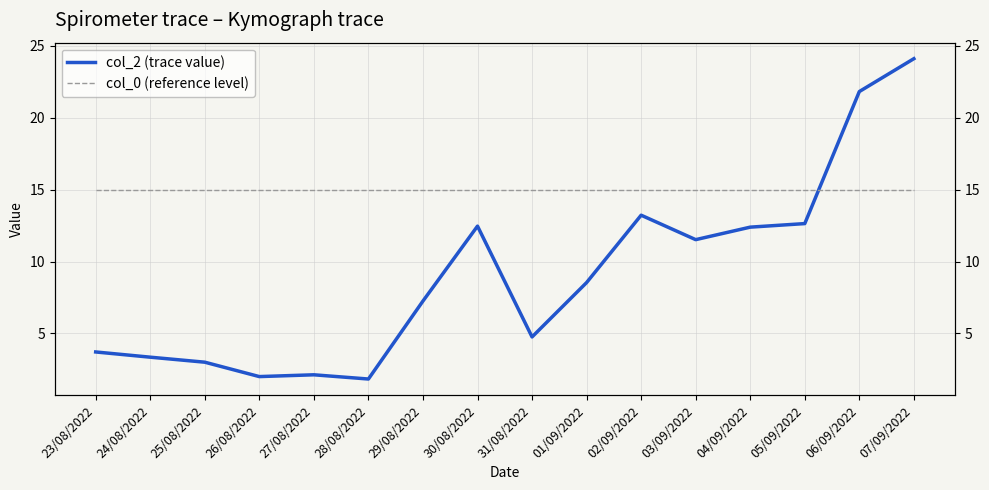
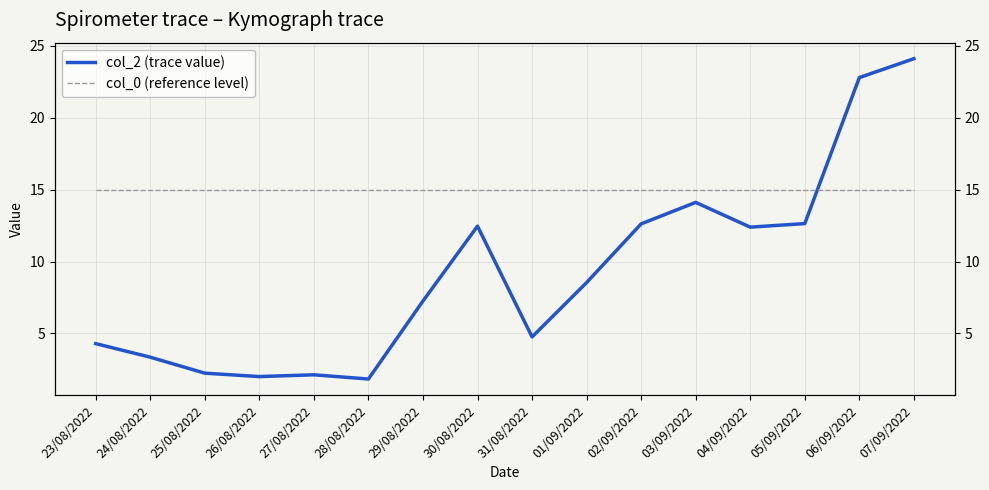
col_2 (trace value), 23/08/2022: 3.7 -> 4.3
col_2 (trace value), 25/08/2022: 3.0 -> 2.2
col_2 (trace value), 02/09/2022: 13.2 -> 12.6
col_2 (trace value), 03/09/2022: 11.5 -> 14.1
col_2 (trace value), 06/09/2022: 21.8 -> 22.8
